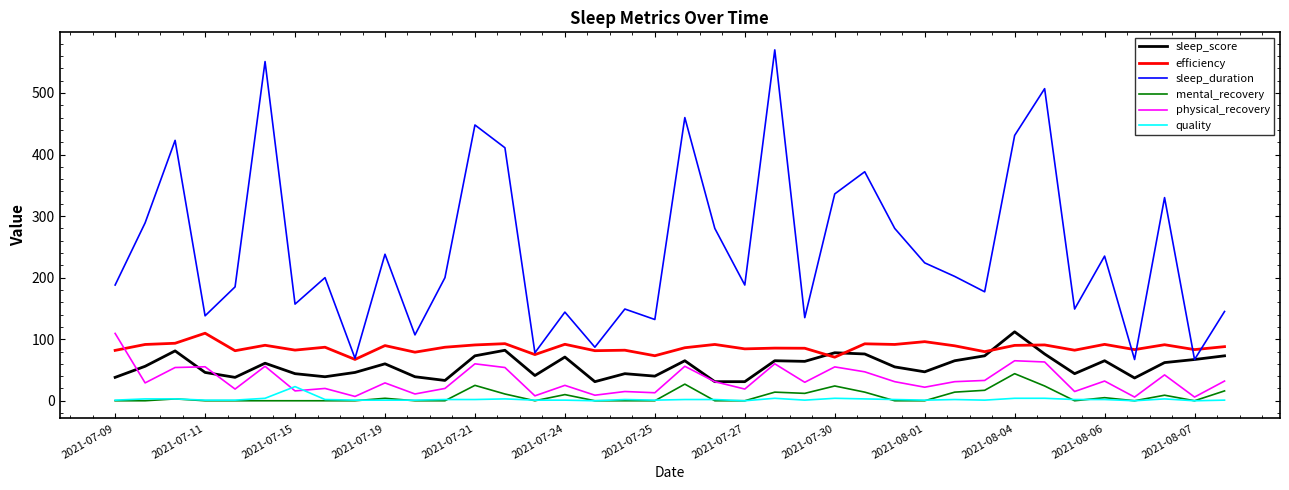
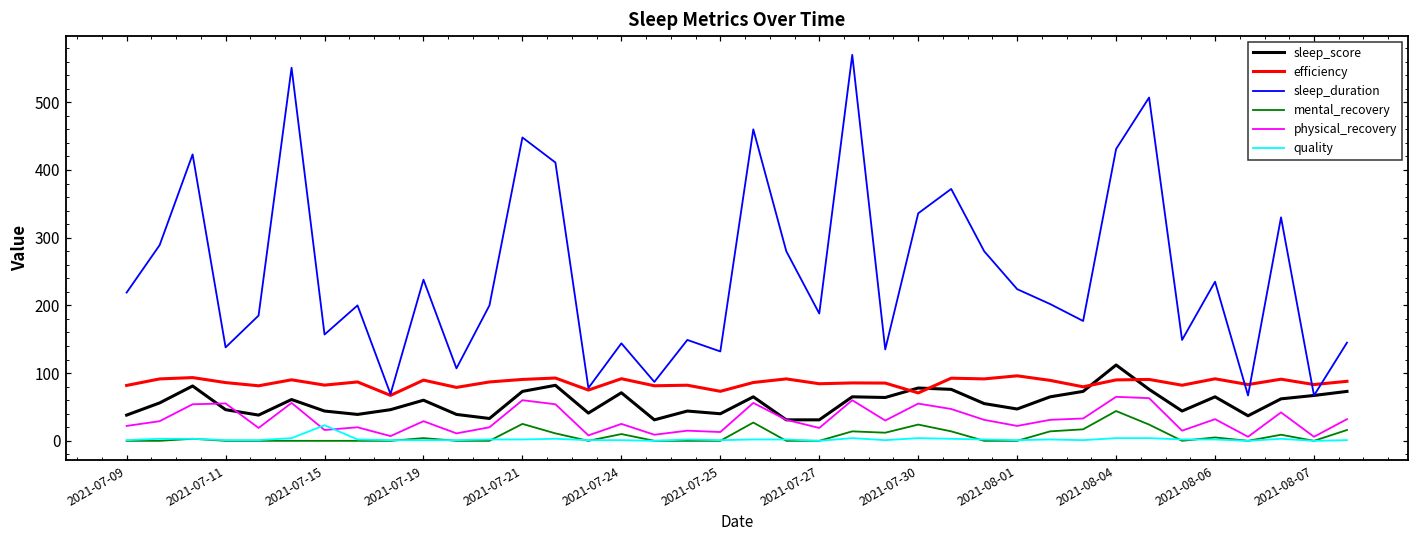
sleep_duration, 2021-07-09: 190 -> 220
physical_recovery, 2021-07-09: 110 -> 20
efficiency, 2021-07-11: 110 -> 90
